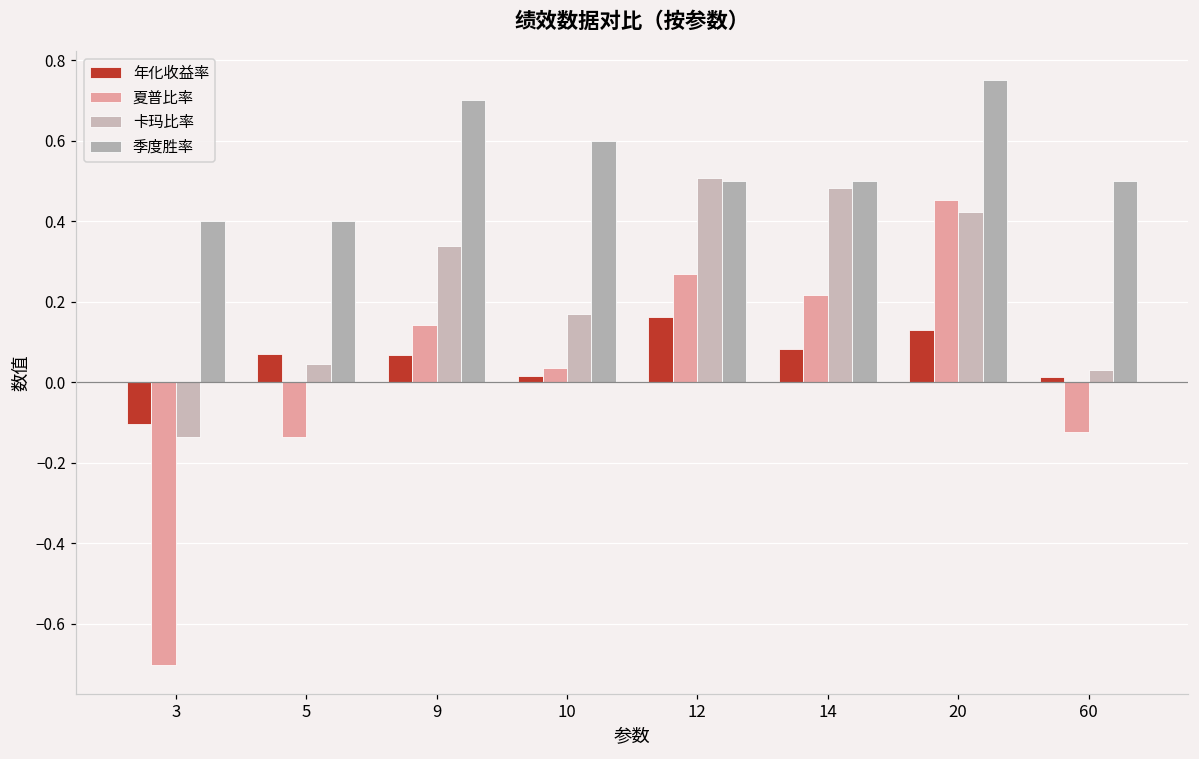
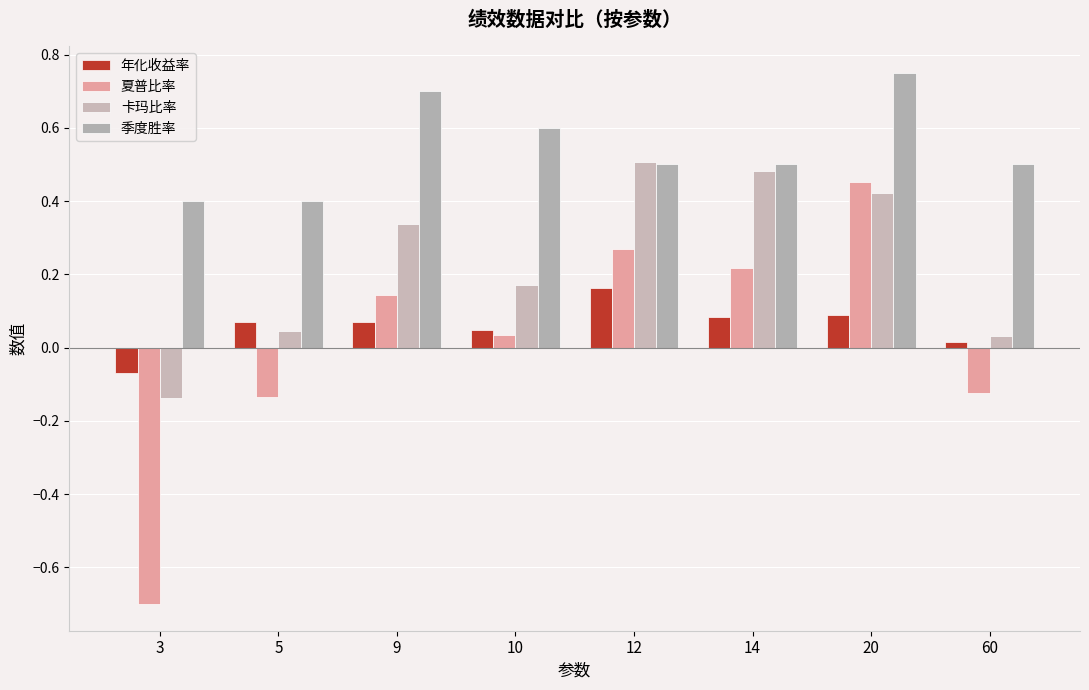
年化收益率, 3: -0.10 -> -0.07
年化收益率, 10: 0.02 -> 0.05
年化收益率, 20: 0.13 -> 0.09
